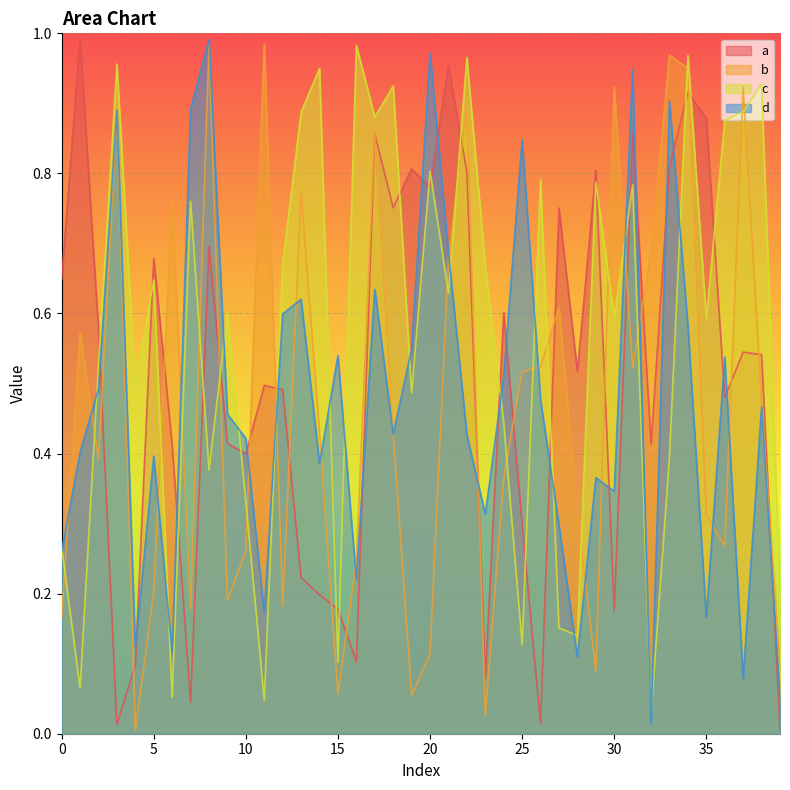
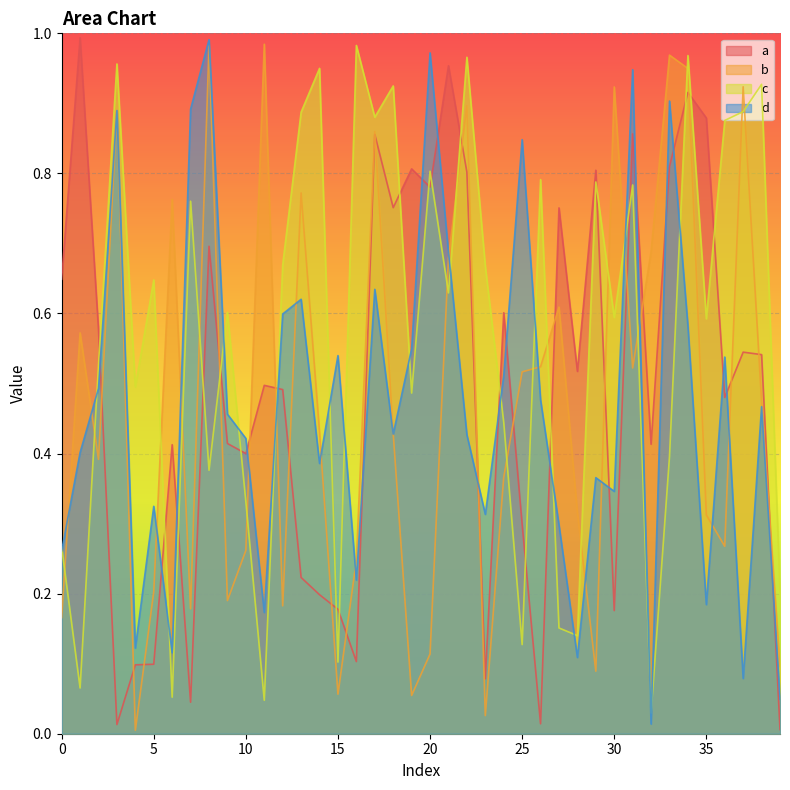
a, 5: 0.68 -> 0.10
d, 5: 0.40 -> 0.32
d, 35: 0.17 -> 0.18
